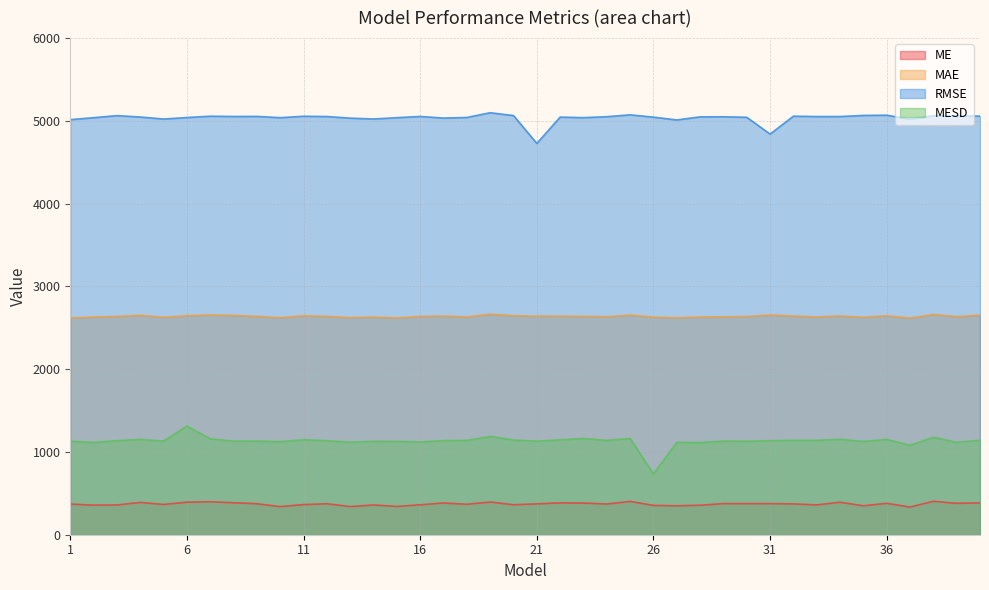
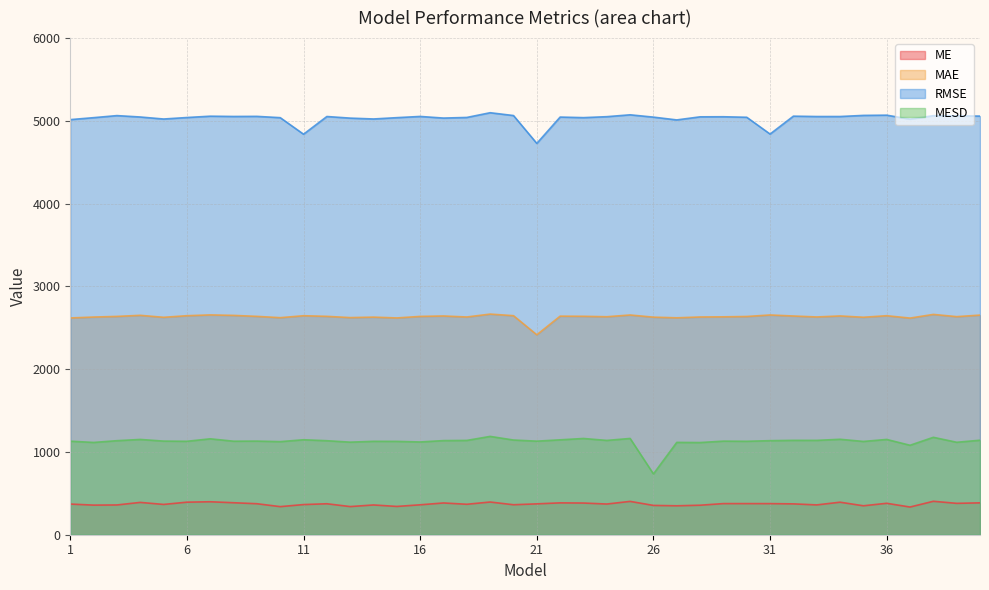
MESD, 6: 1300 -> 1100
RMSE, 11: 5100 -> 4800
MAE, 21: 2600 -> 2400
